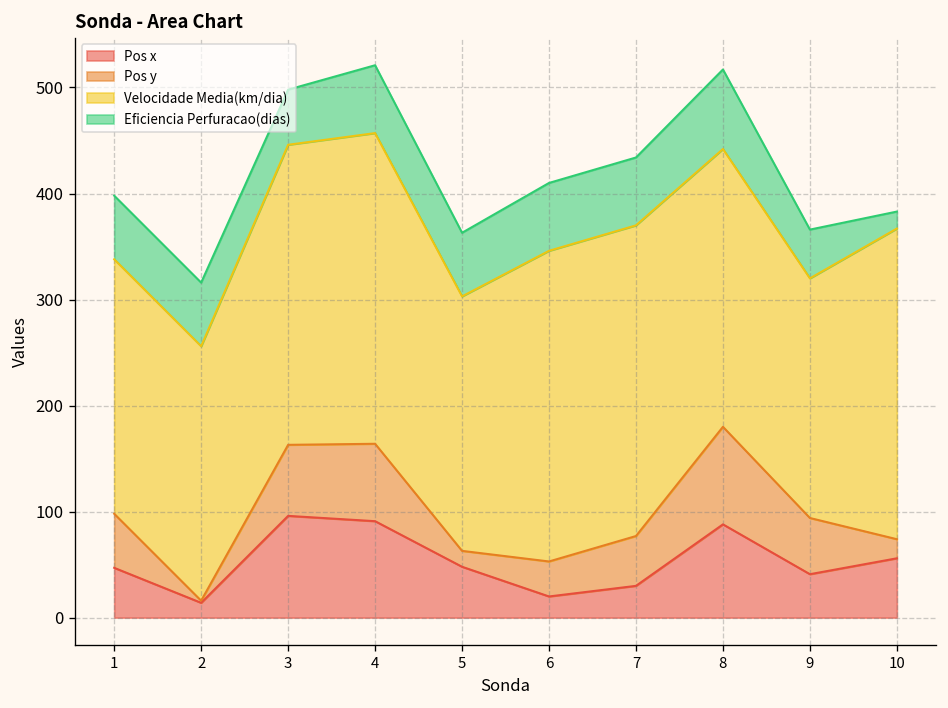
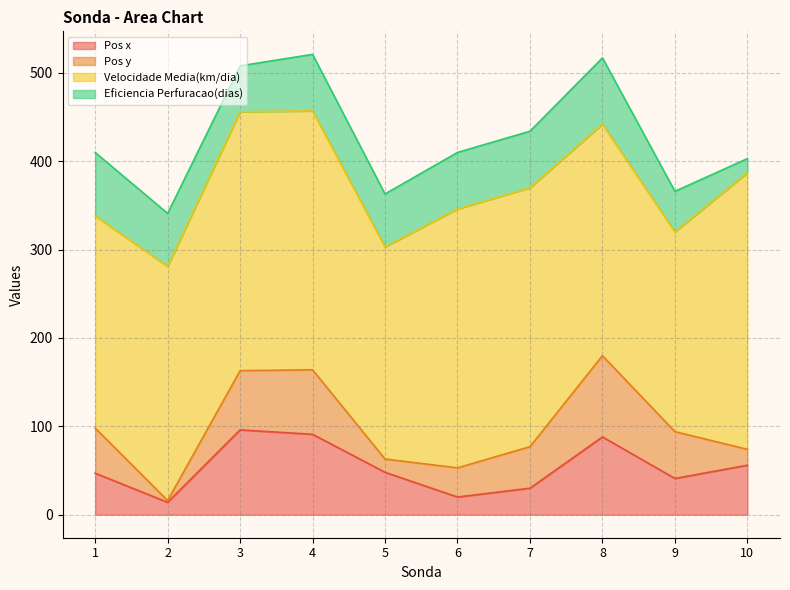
Eficiencia Perfuracao(dias), 1: 60 -> 70
Velocidade Media(km/dia), 2: 240 -> 270
Velocidade Media(km/dia), 3: 280 -> 290
Velocidade Media(km/dia), 10: 290 -> 310
